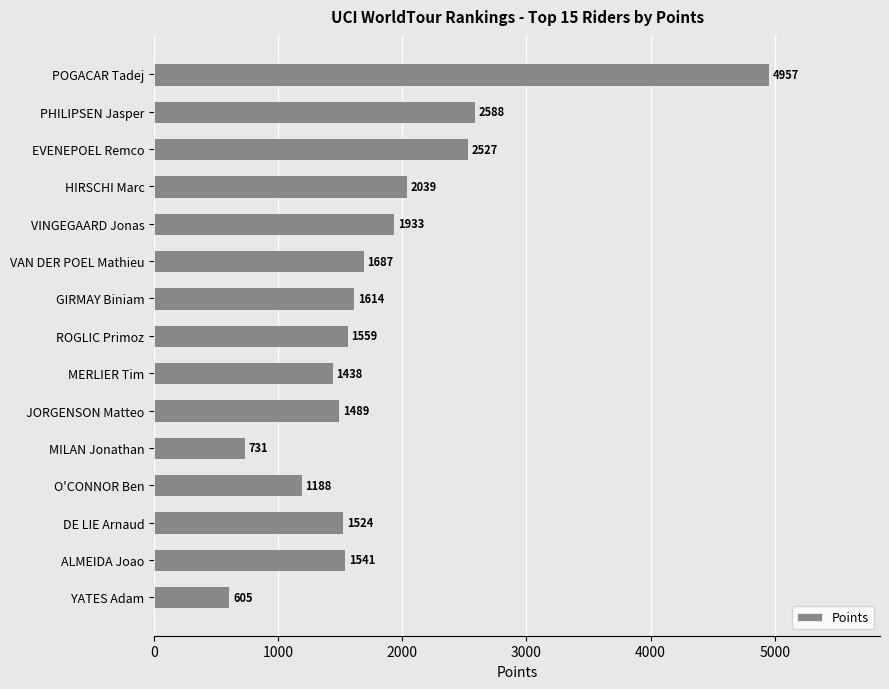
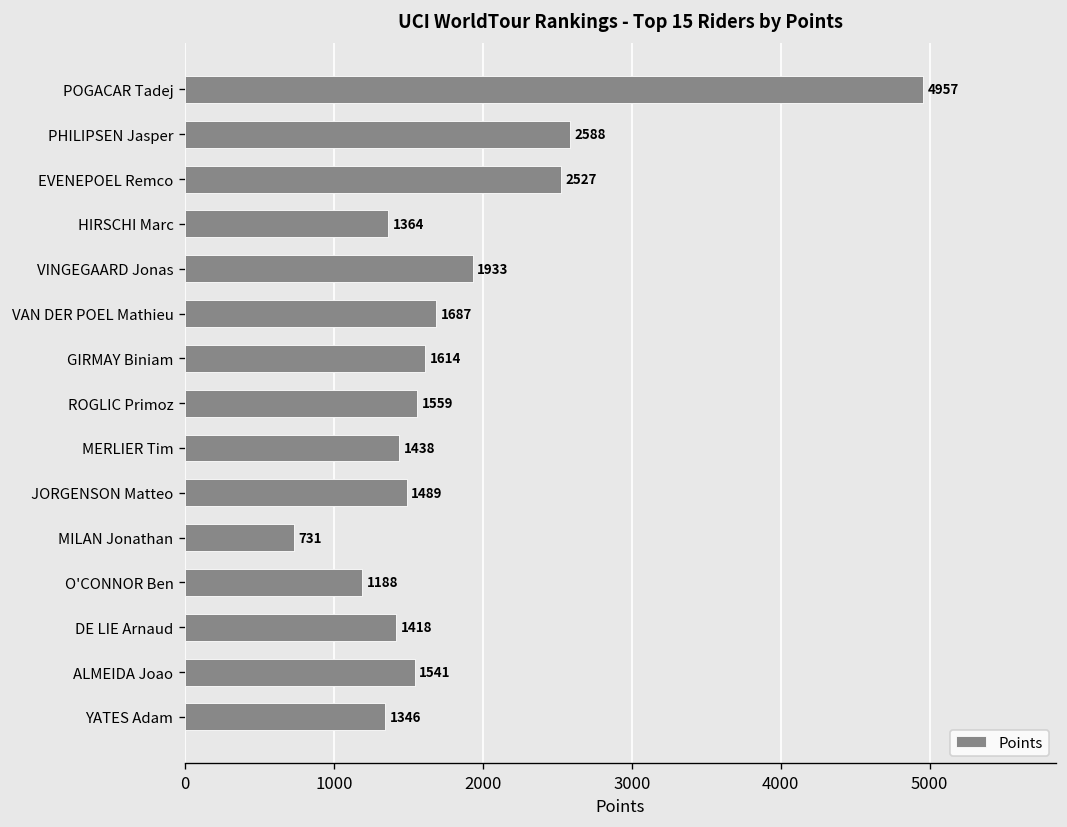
HIRSCHI Marc: 2039 -> 1364
DE LIE Arnaud: 1524 -> 1418
YATES Adam: 605 -> 1346
